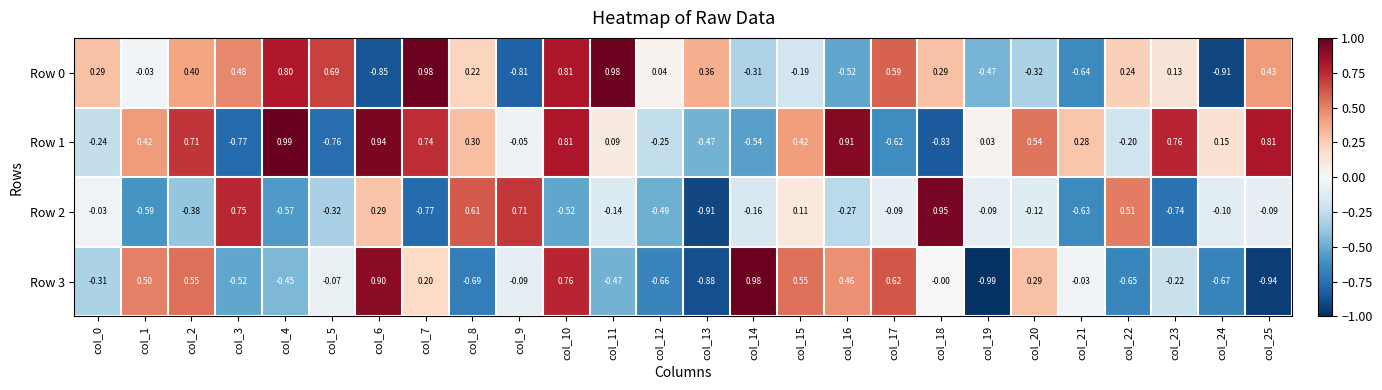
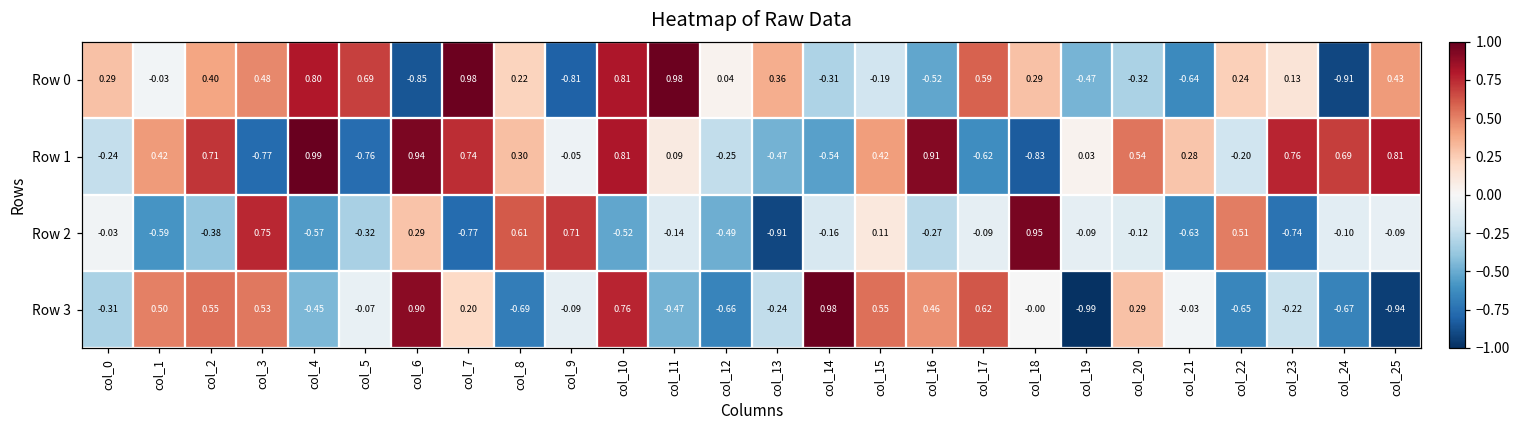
Row 1, col_24: 0.15 -> 0.69
Row 3, col_3: -0.52 -> 0.53
Row 3, col_13: -0.88 -> -0.24
